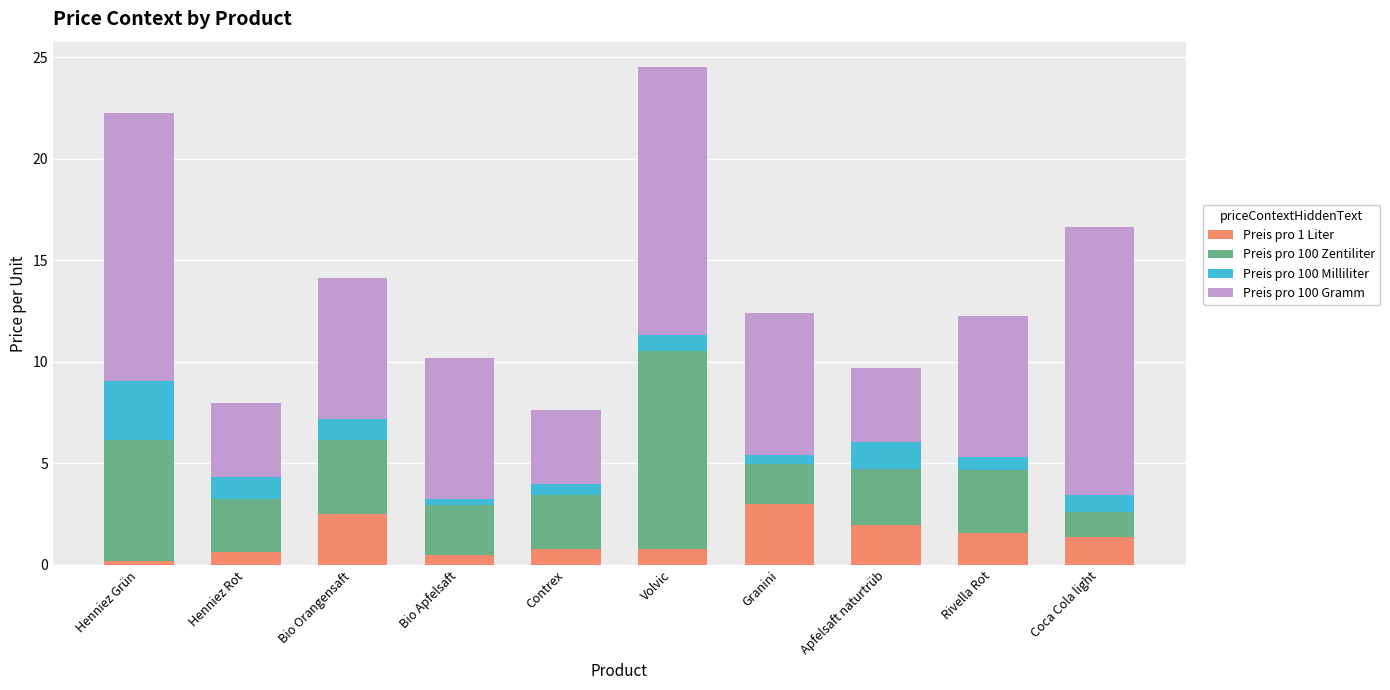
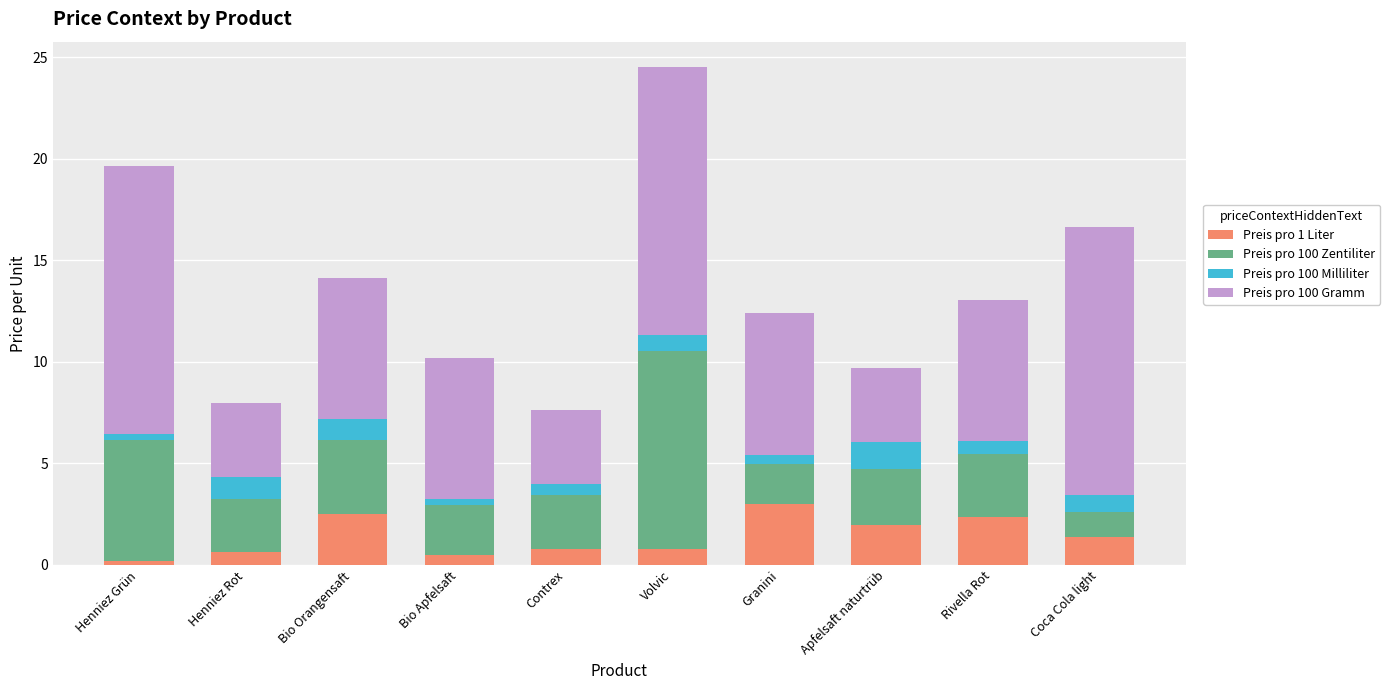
Preis pro 100 Milliliter, Henniez Grün: 2.9 -> 0.3
Preis pro 1 Liter, Rivella Rot: 1.6 -> 2.4
